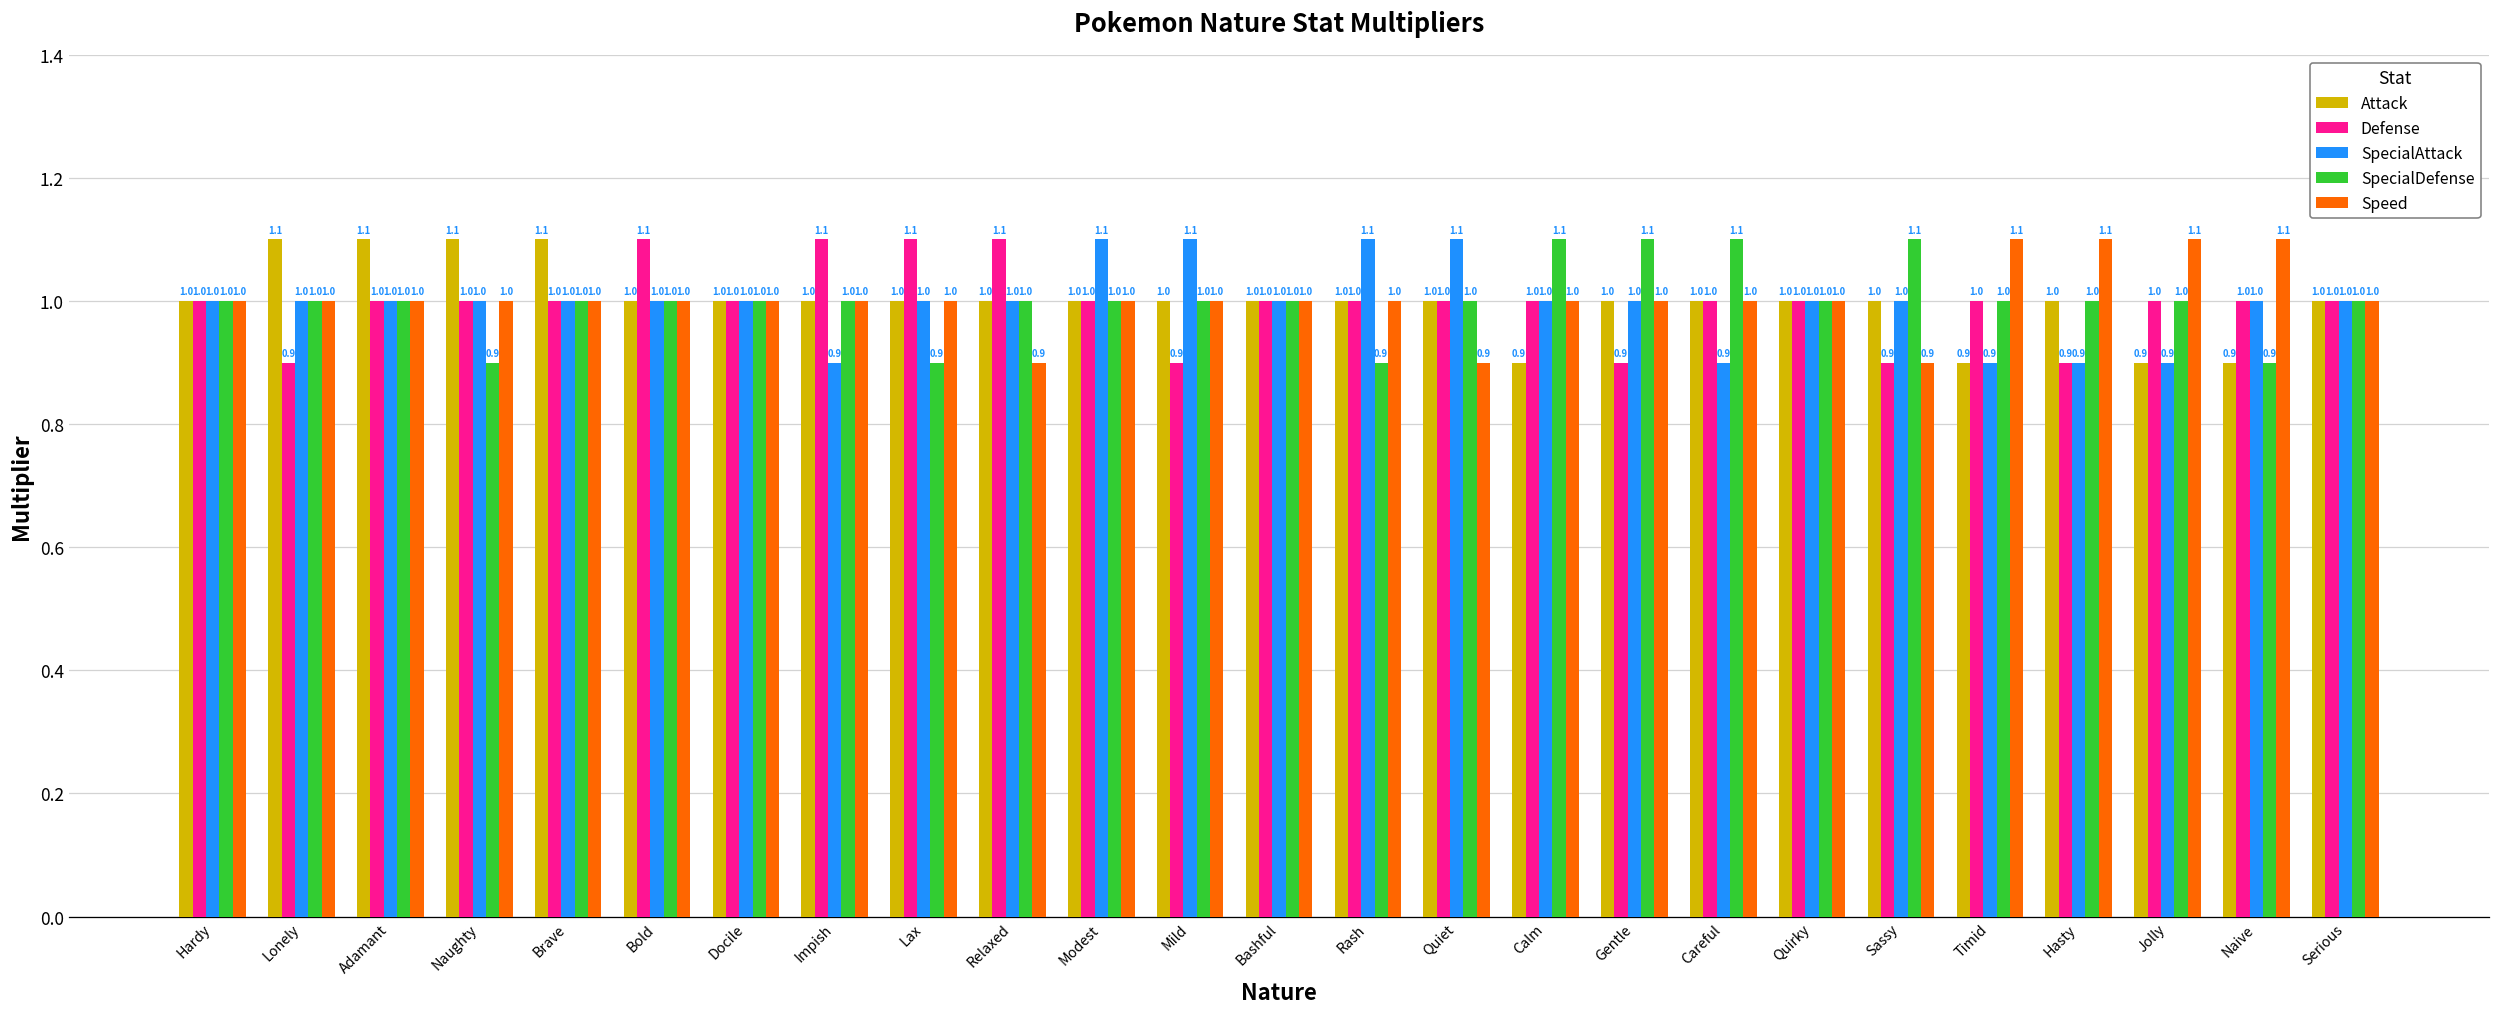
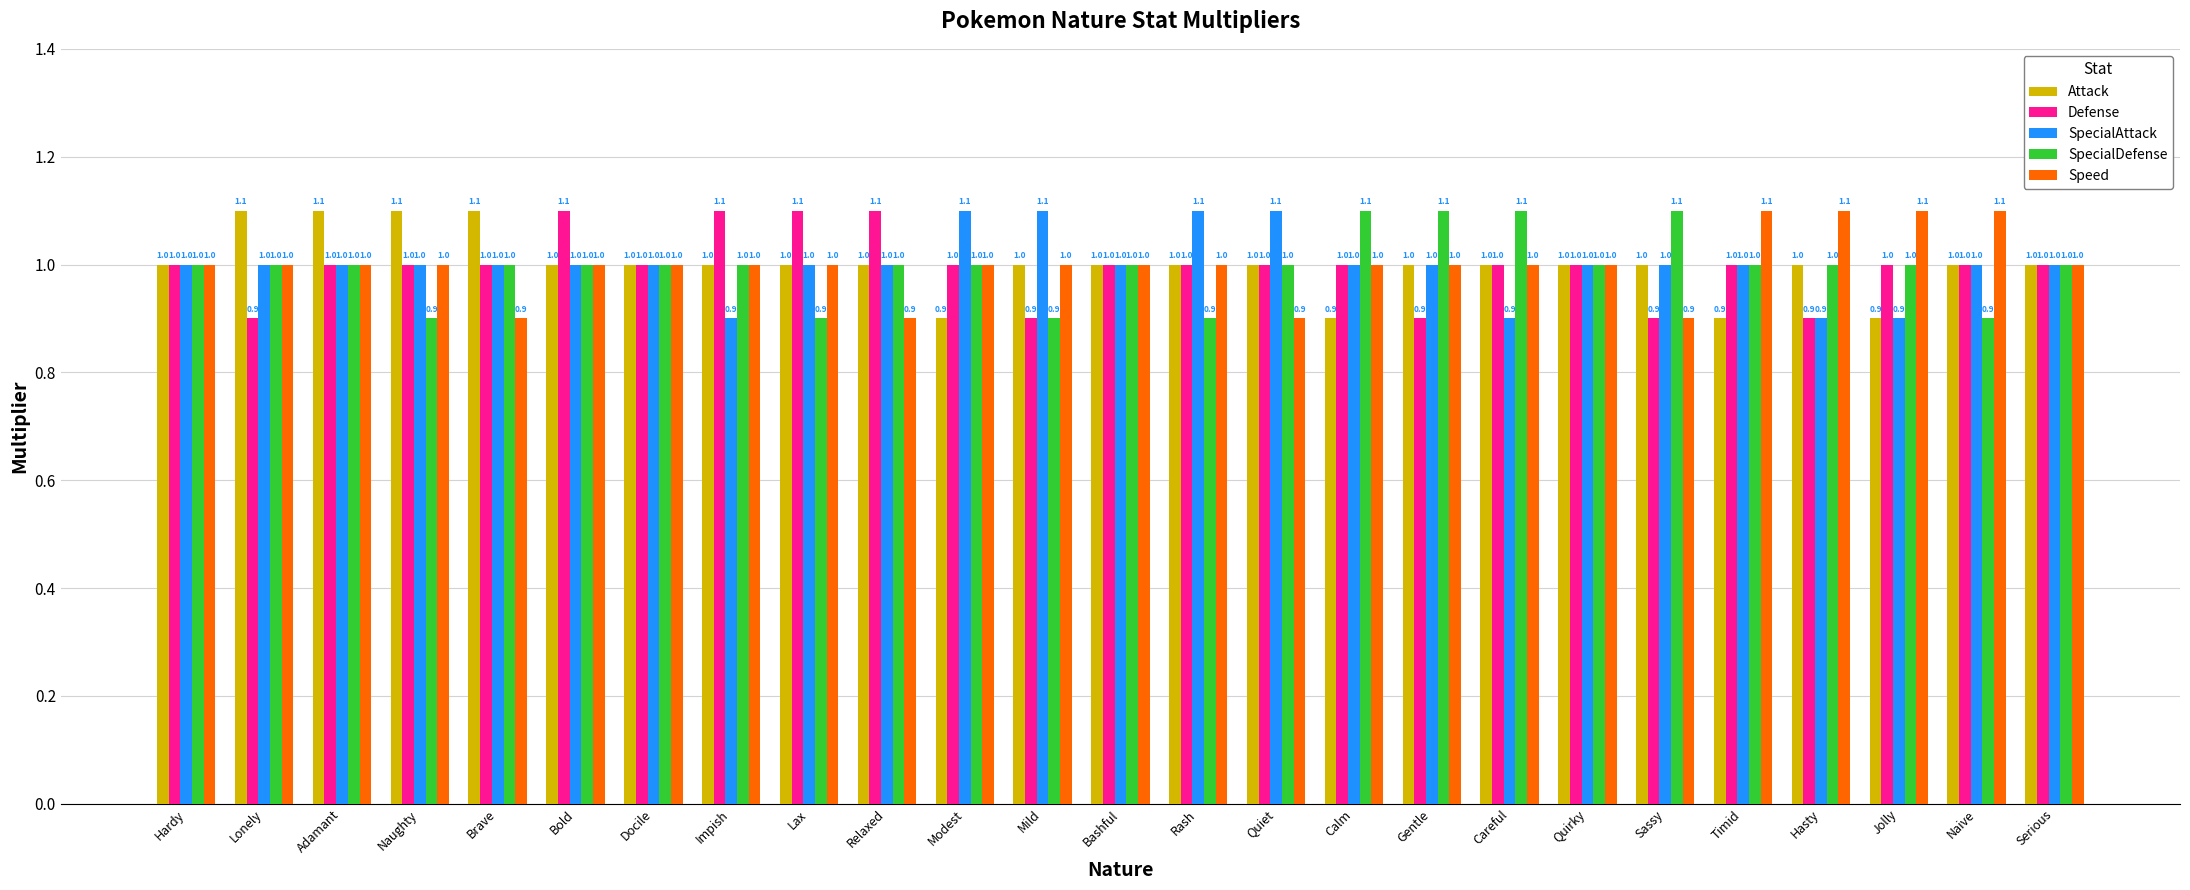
Speed, Brave: 1.0 -> 0.9
Attack, Modest: 1.0 -> 0.9
SpecialDefense, Mild: 1.0 -> 0.9
SpecialAttack, Timid: 0.9 -> 1.0
Attack, Naive: 0.9 -> 1.0
